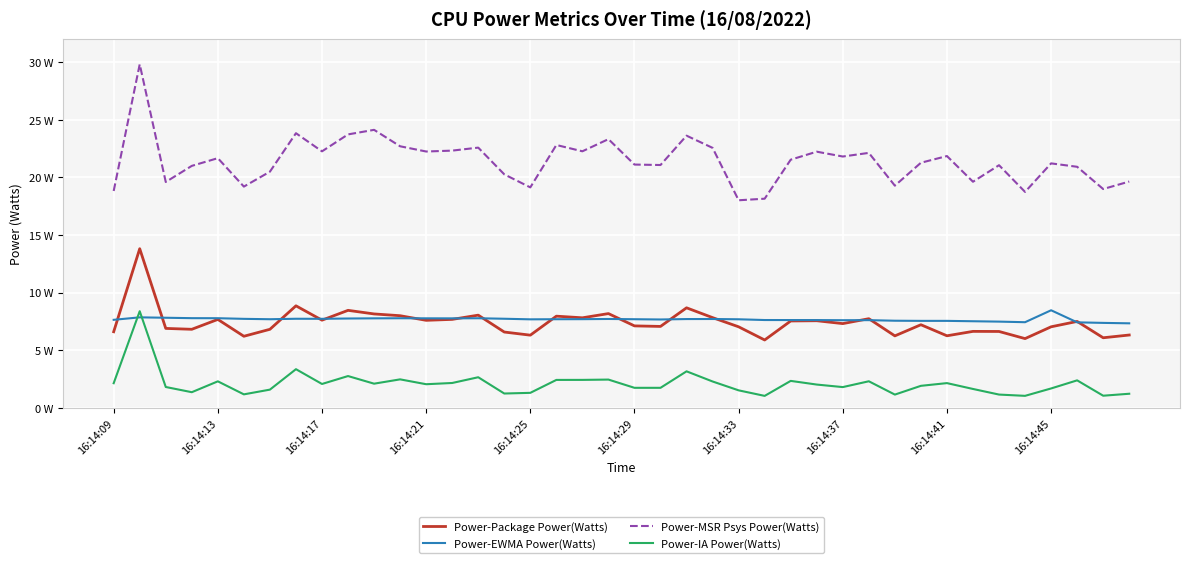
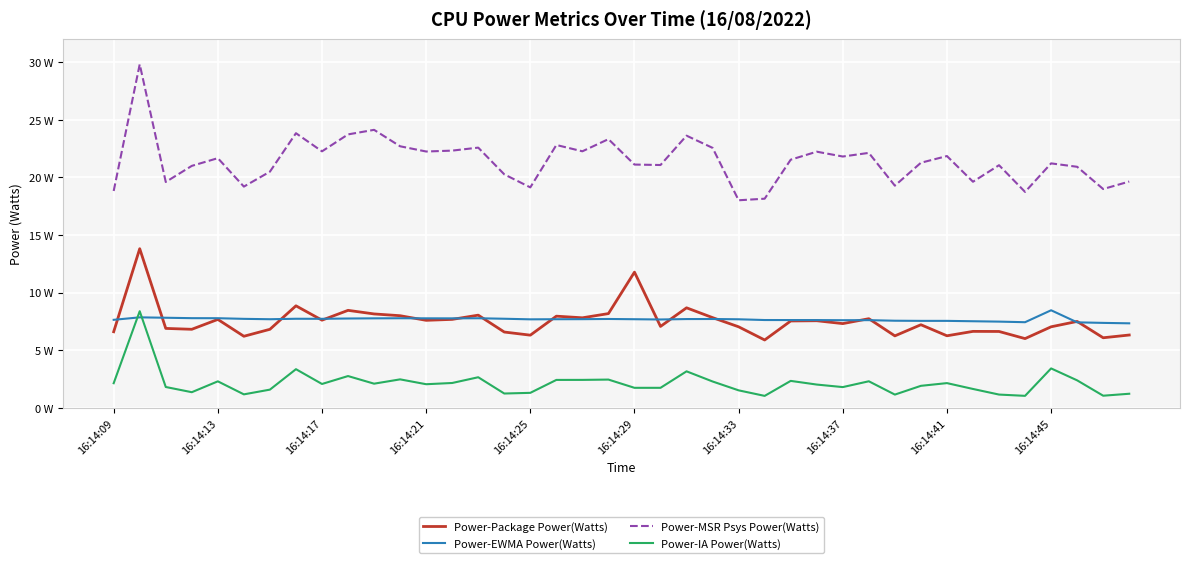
Power-Package Power(Watts), 16:14:29: 7.1 W -> 11.8 W
Power-IA Power(Watts), 16:14:45: 1.7 W -> 3.4 W
